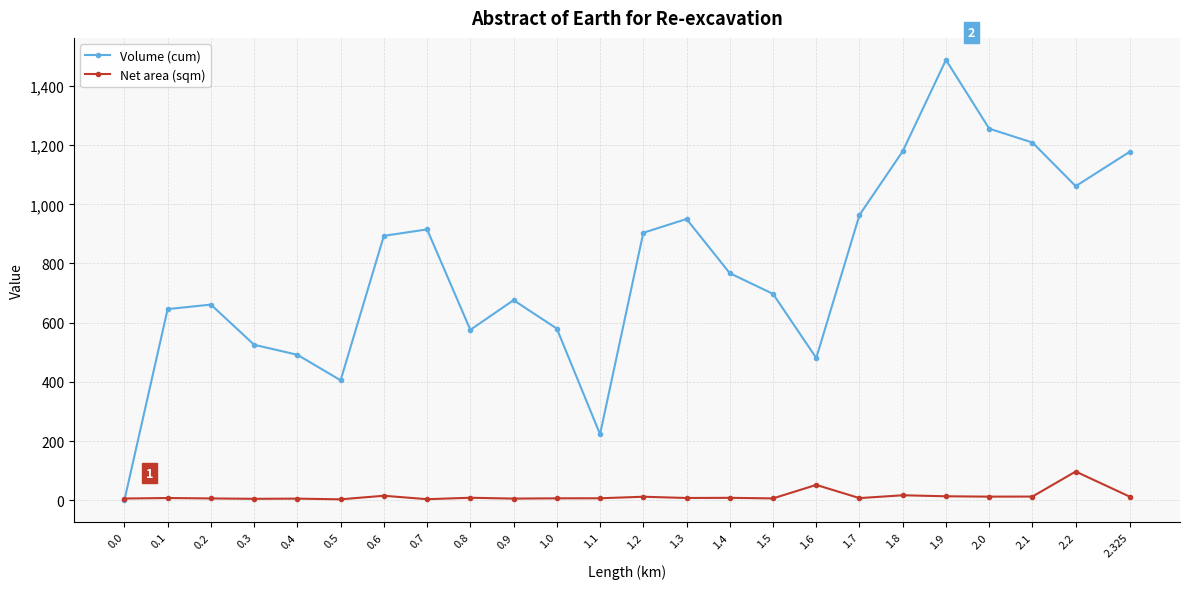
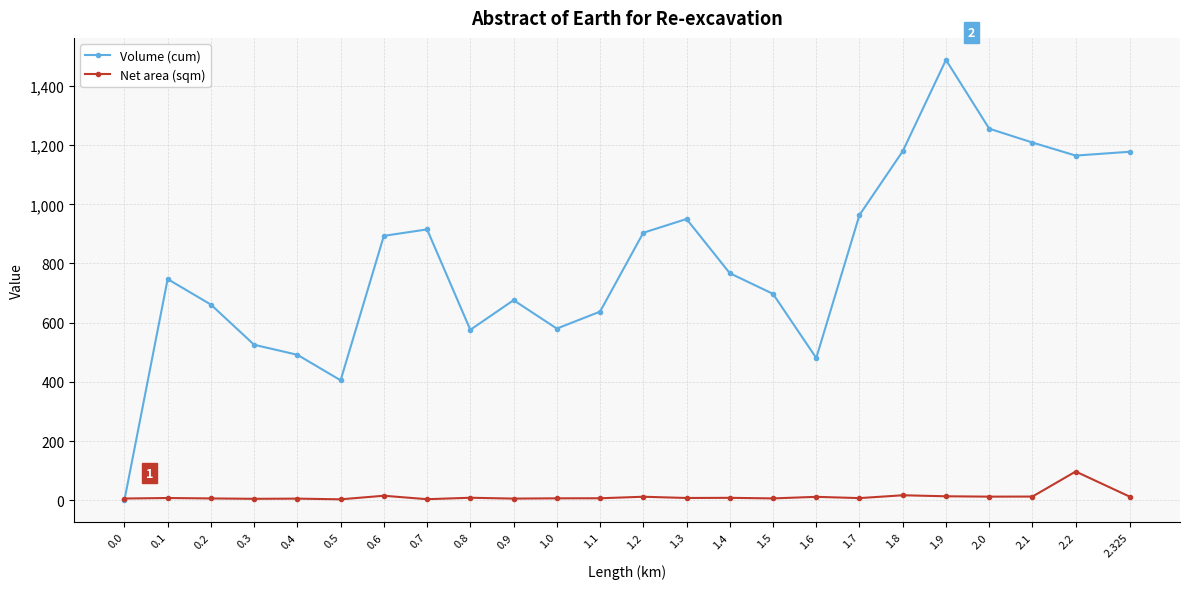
Volume (cum), 0.1: 650 -> 750
Volume (cum), 1.1: 220 -> 640
Net area (sqm), 1.6: 50 -> 10
Volume (cum), 2.2: 1,060 -> 1,160
